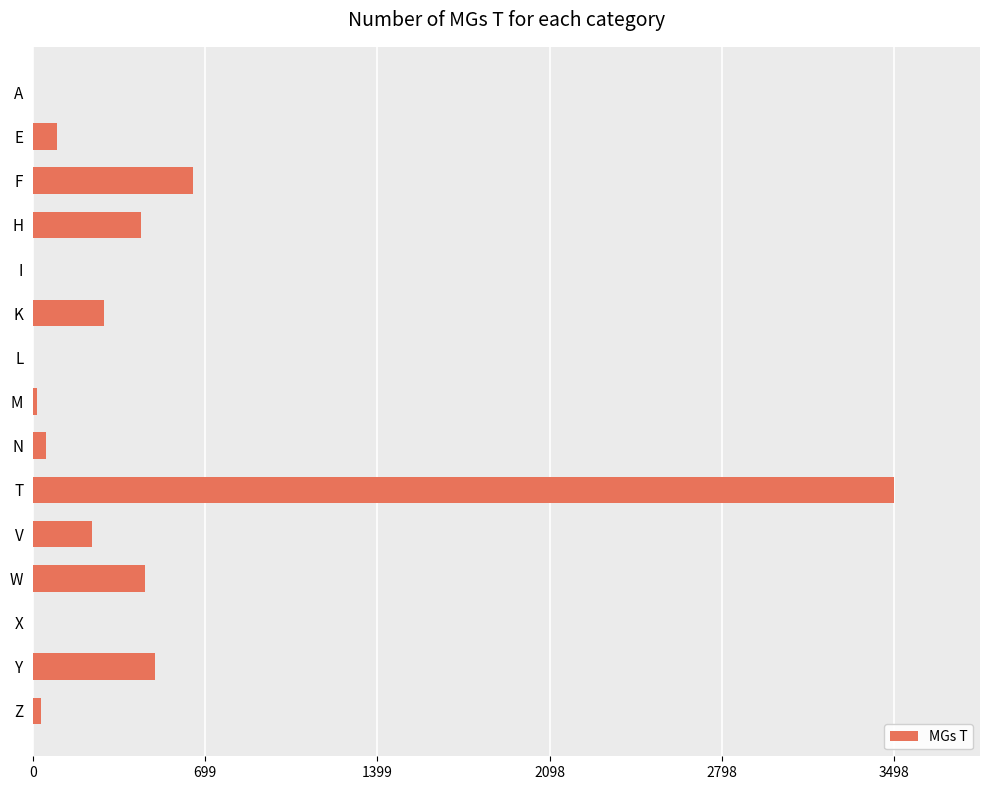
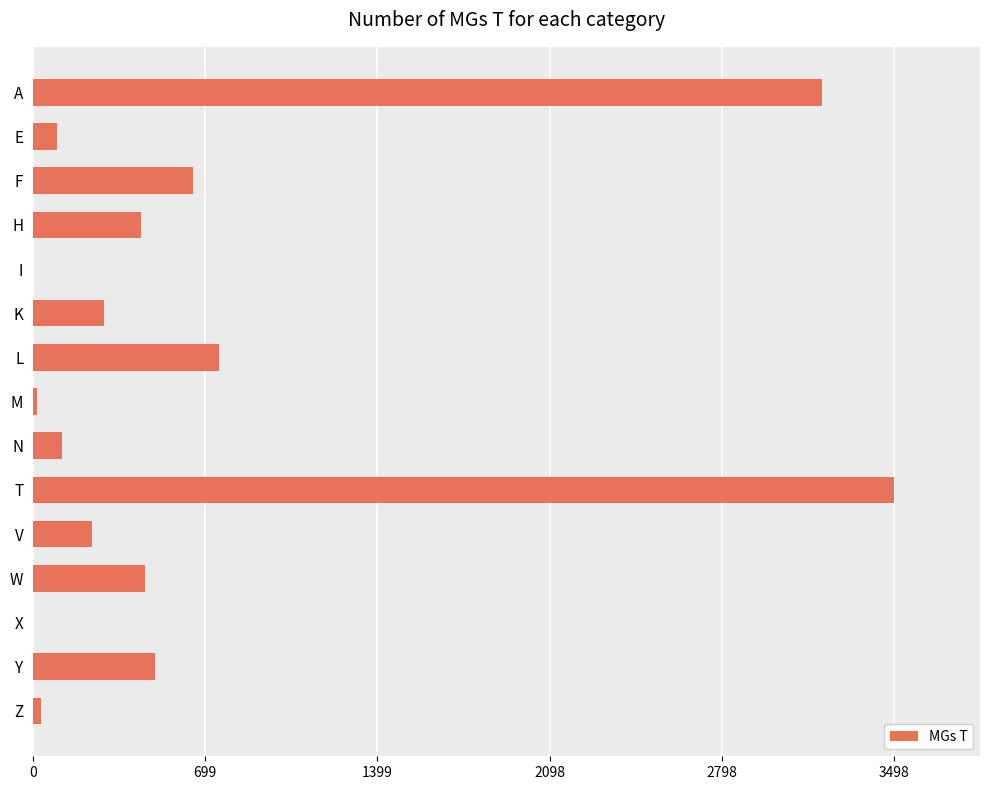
A: 0 -> 3200
L: 0 -> 760
N: 50 -> 120
